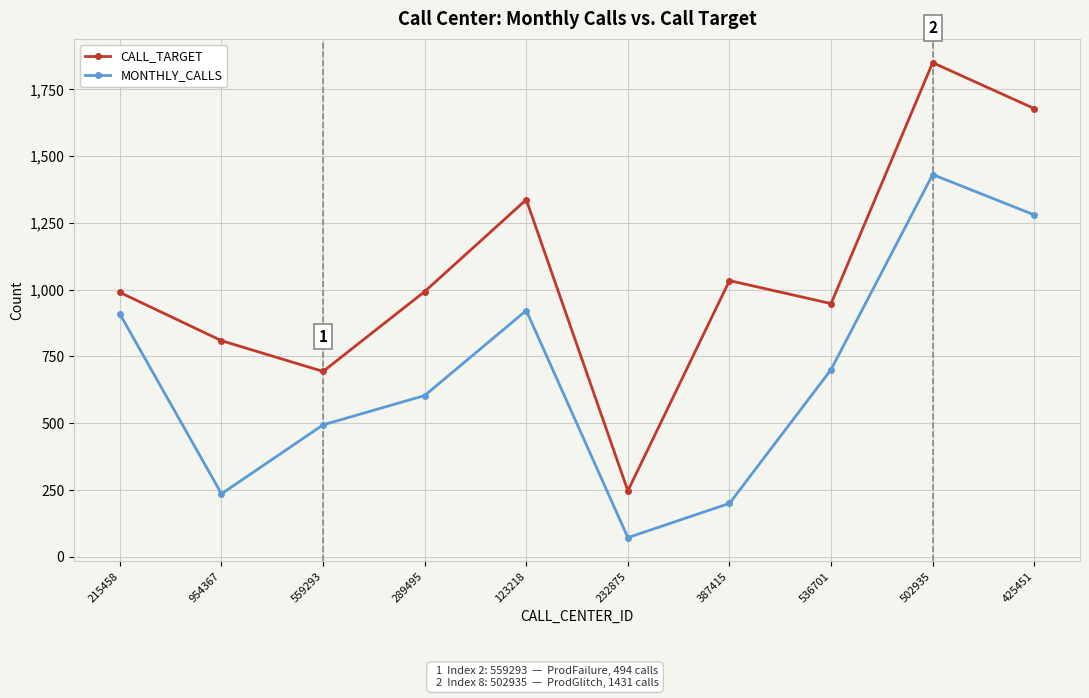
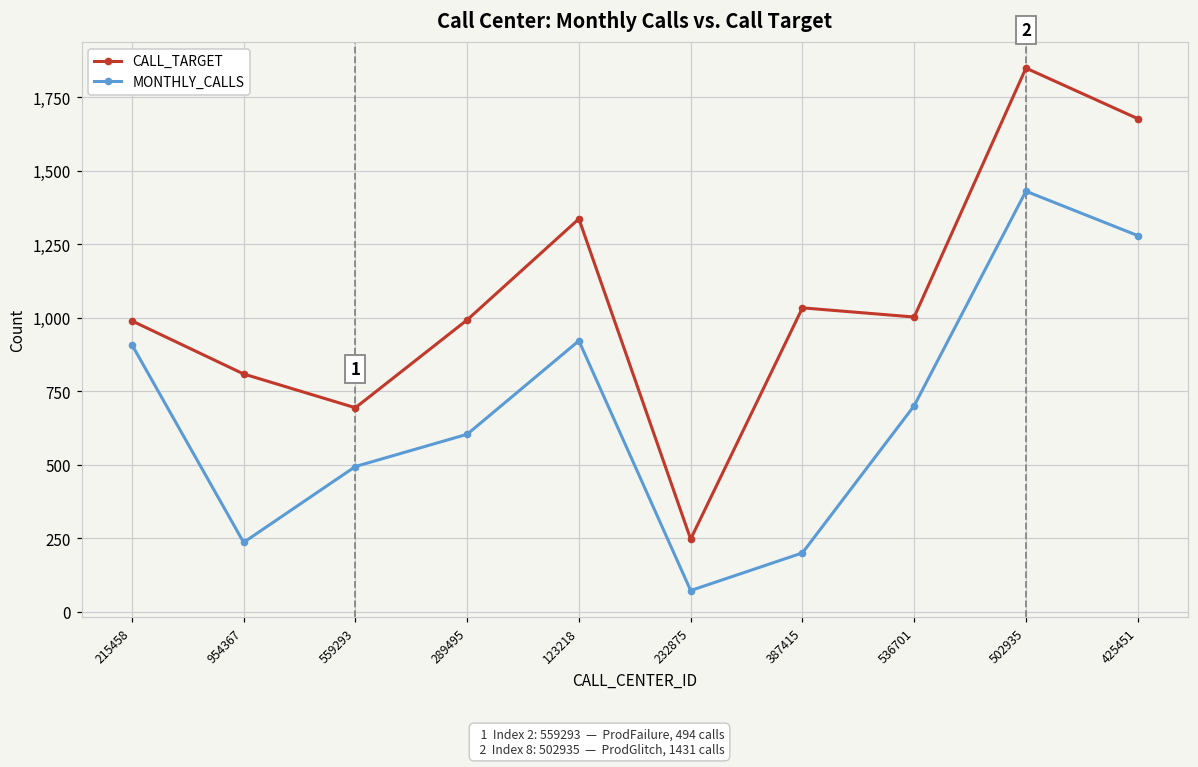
CALL_TARGET, 536701: 950 -> 1,000
